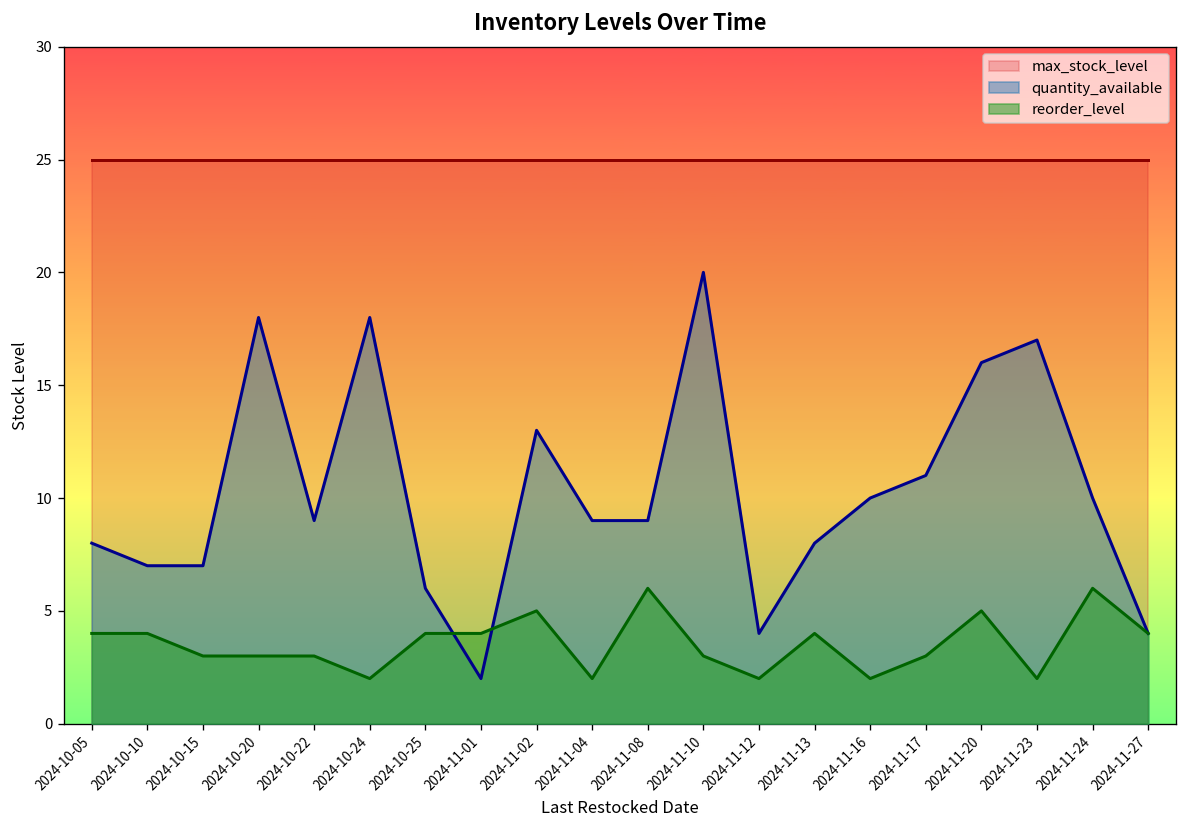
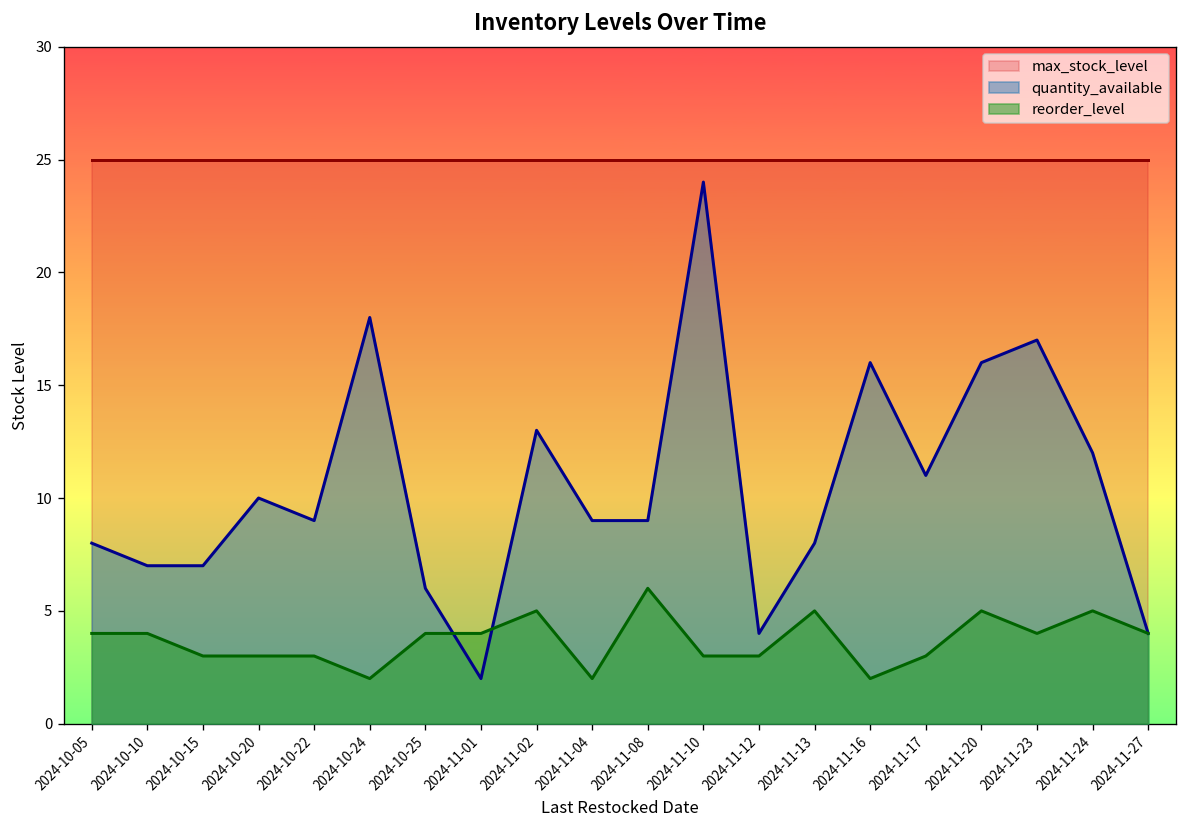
quantity_available, 2024-10-20: 18 -> 10
quantity_available, 2024-11-10: 20 -> 24
reorder_level, 2024-11-12: 2 -> 3
reorder_level, 2024-11-13: 4 -> 5
quantity_available, 2024-11-16: 10 -> 16
reorder_level, 2024-11-23: 2 -> 4
quantity_available, 2024-11-24: 10 -> 12
reorder_level, 2024-11-24: 6 -> 5
